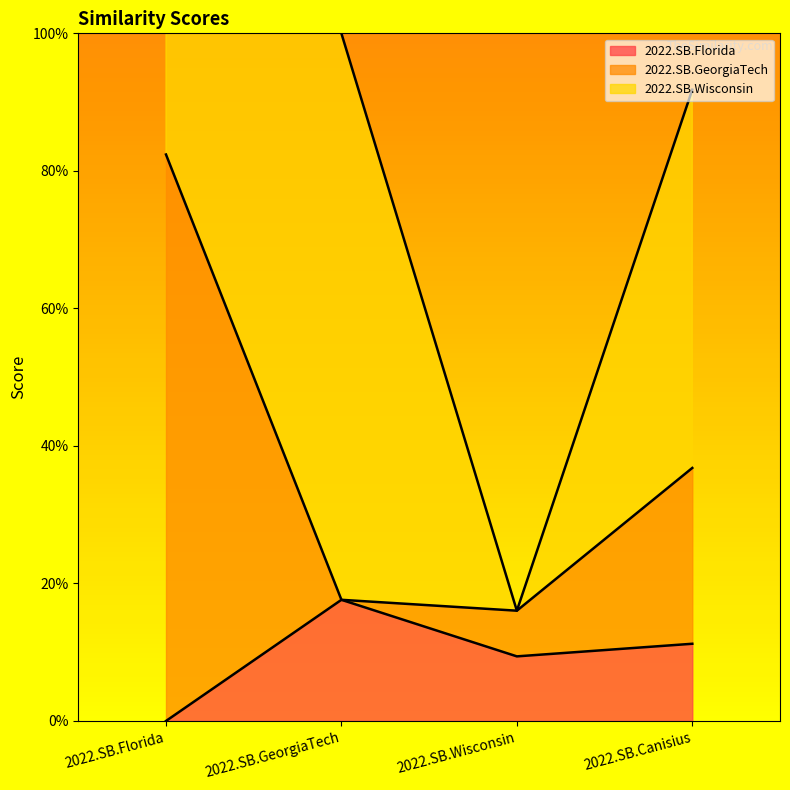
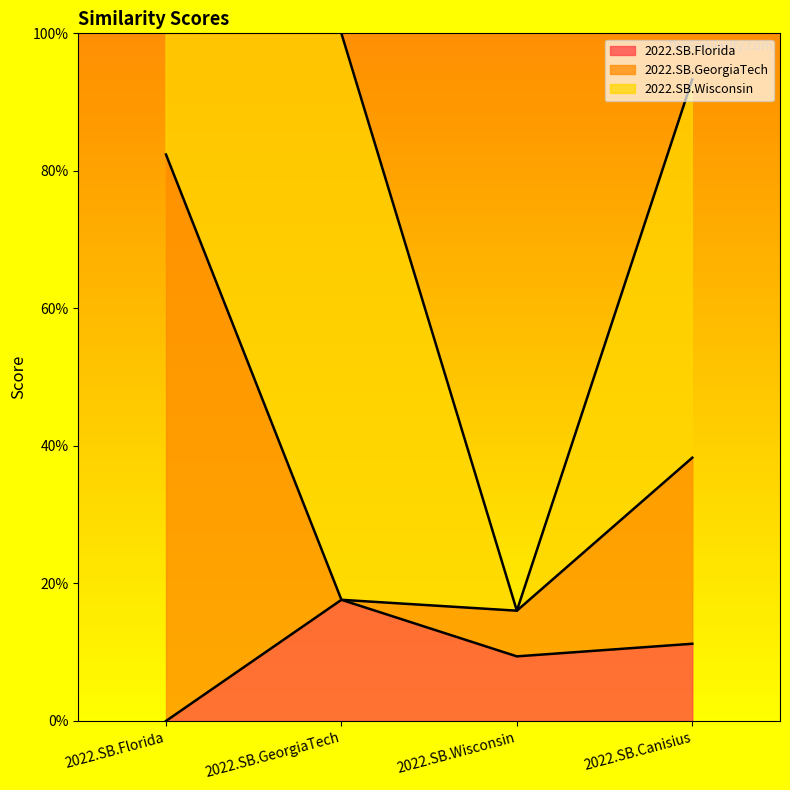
2022.SB.GeorgiaTech, 2022.SB.Canisius: 26% -> 27%
